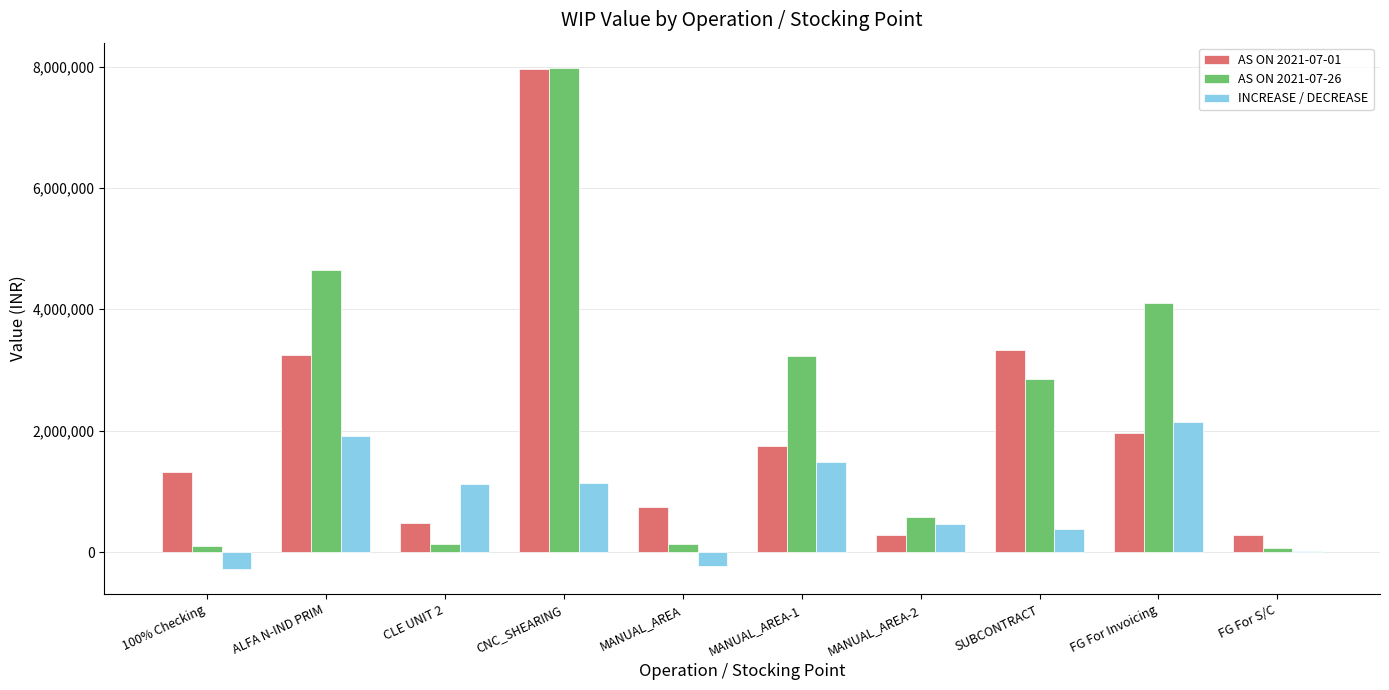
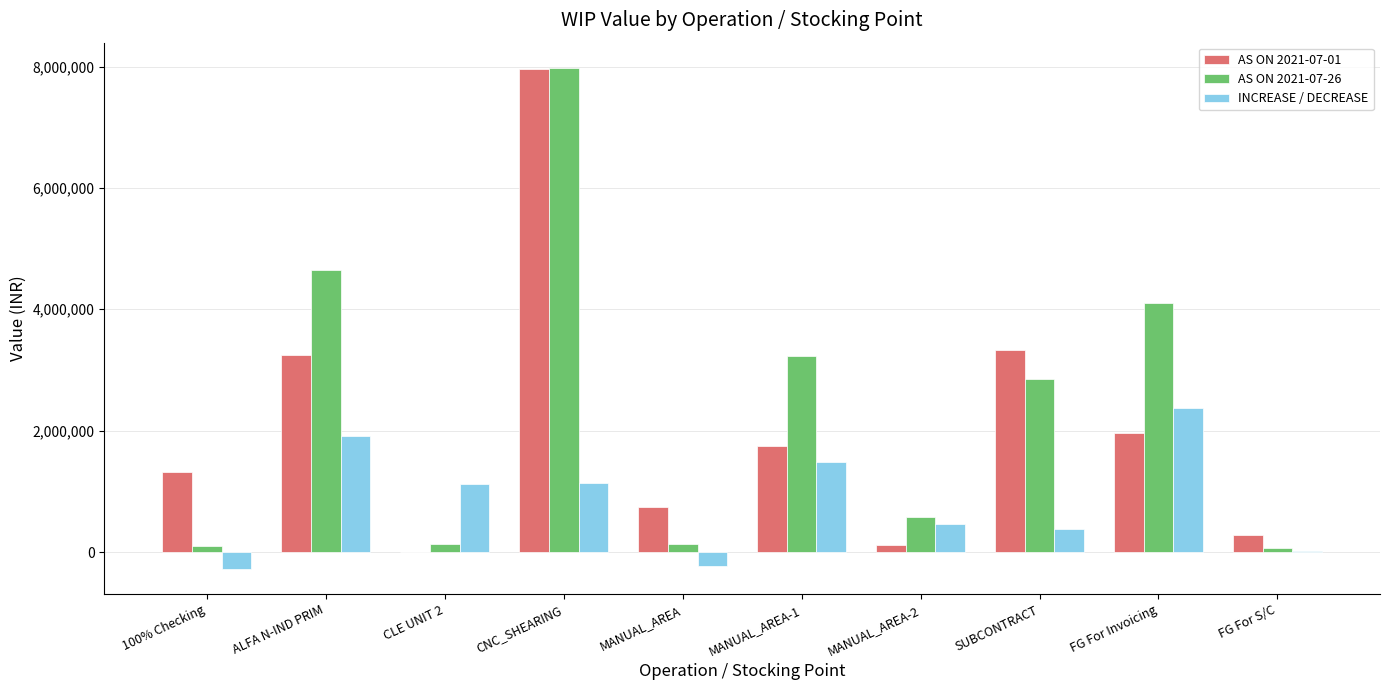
AS ON 2021-07-01, CLE UNIT 2: 500,000 -> 0
AS ON 2021-07-01, MANUAL_AREA-2: 300,000 -> 100,000
INCREASE / DECREASE, FG For Invoicing: 2,100,000 -> 2,400,000
